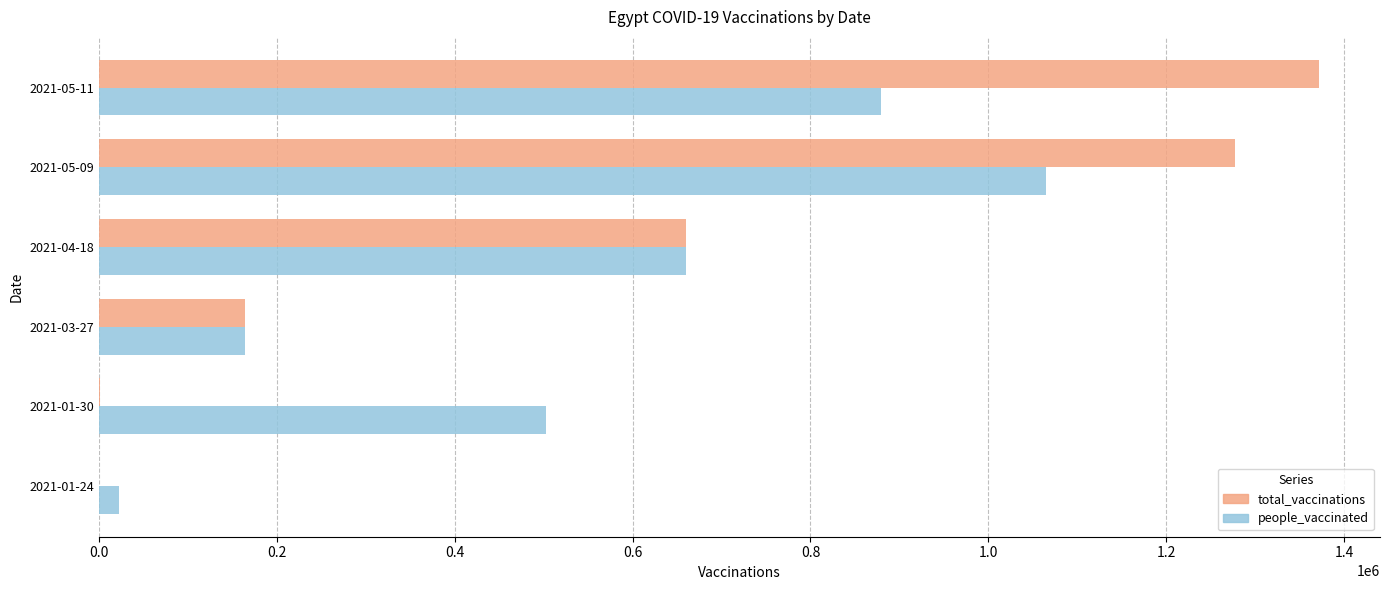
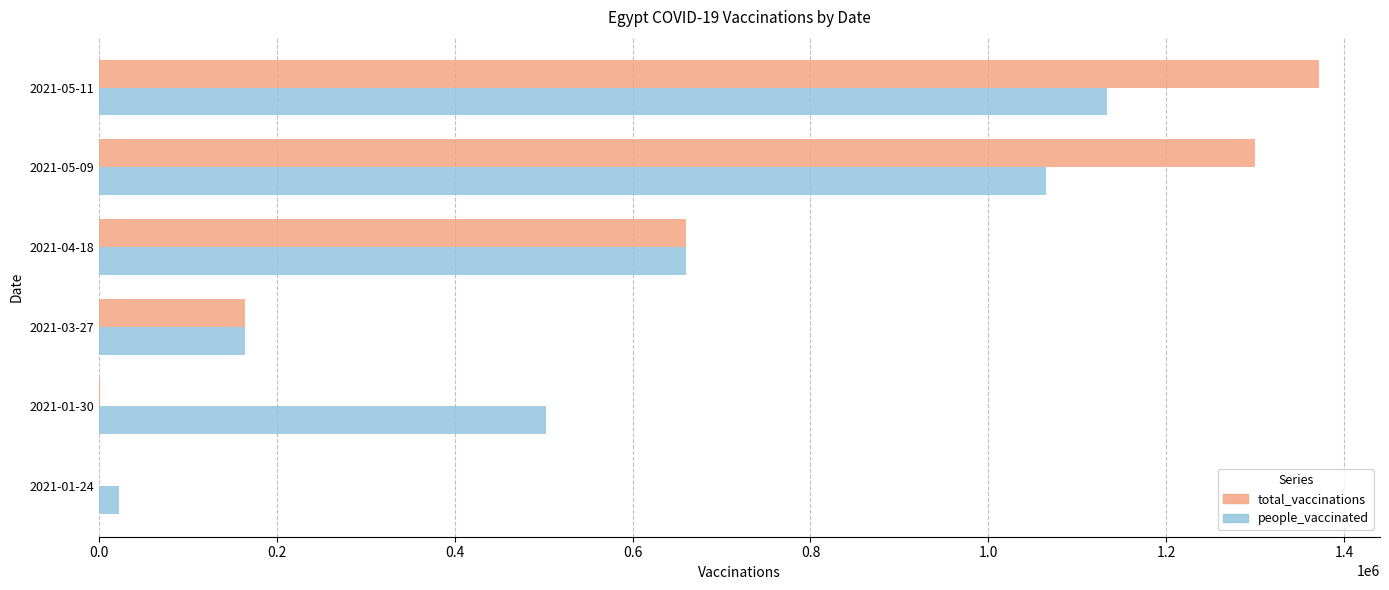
people_vaccinated, 2021-05-11: 880000 -> 1130000
total_vaccinations, 2021-05-09: 1280000 -> 1300000
